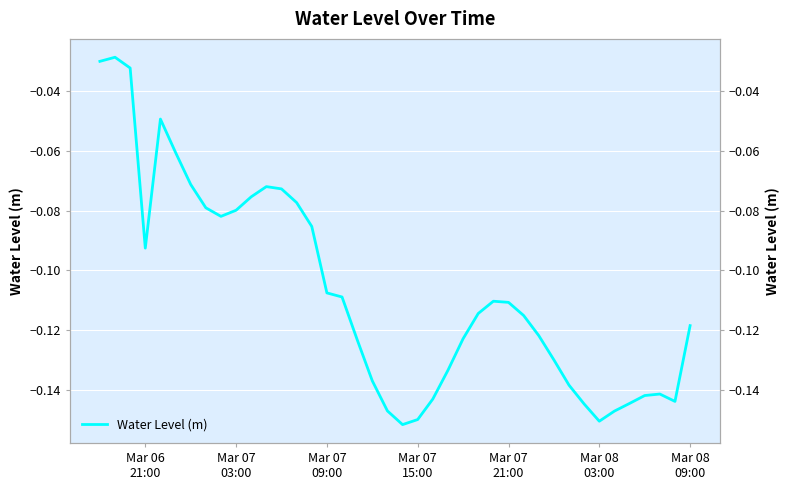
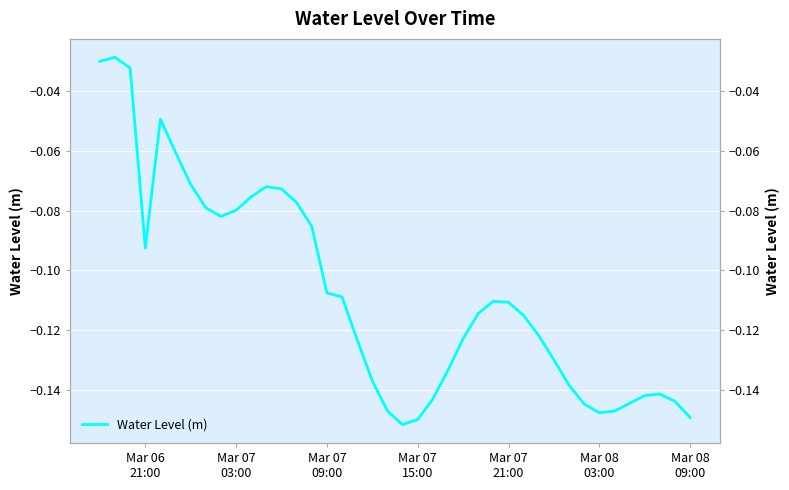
Mar 08 03:00: -0.151 -> -0.148
Mar 08 09:00: -0.119 -> -0.149
